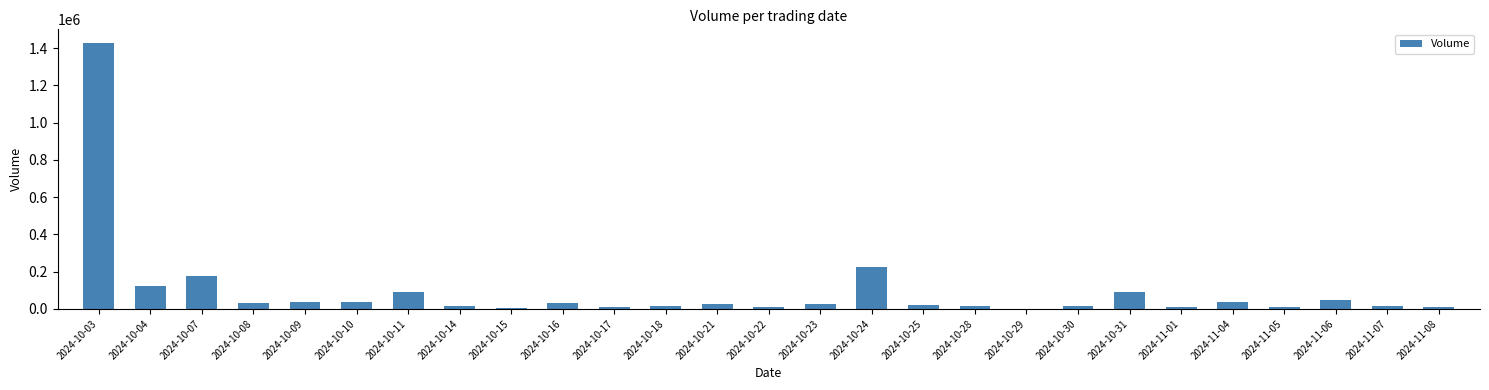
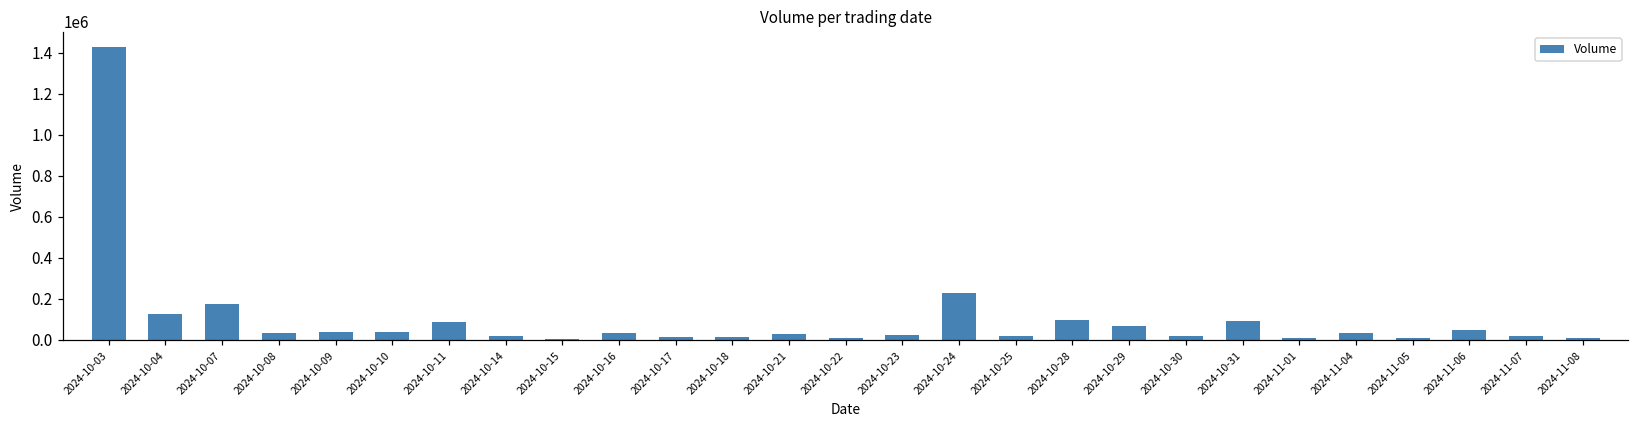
2024-10-28: 20000 -> 100000
2024-10-29: 0 -> 70000
